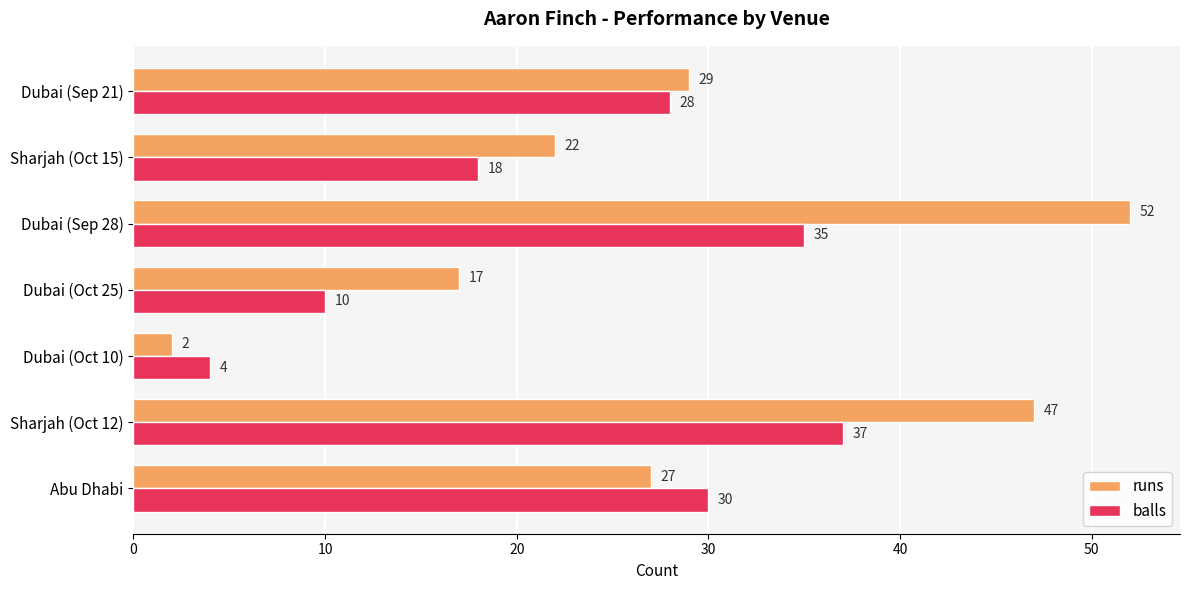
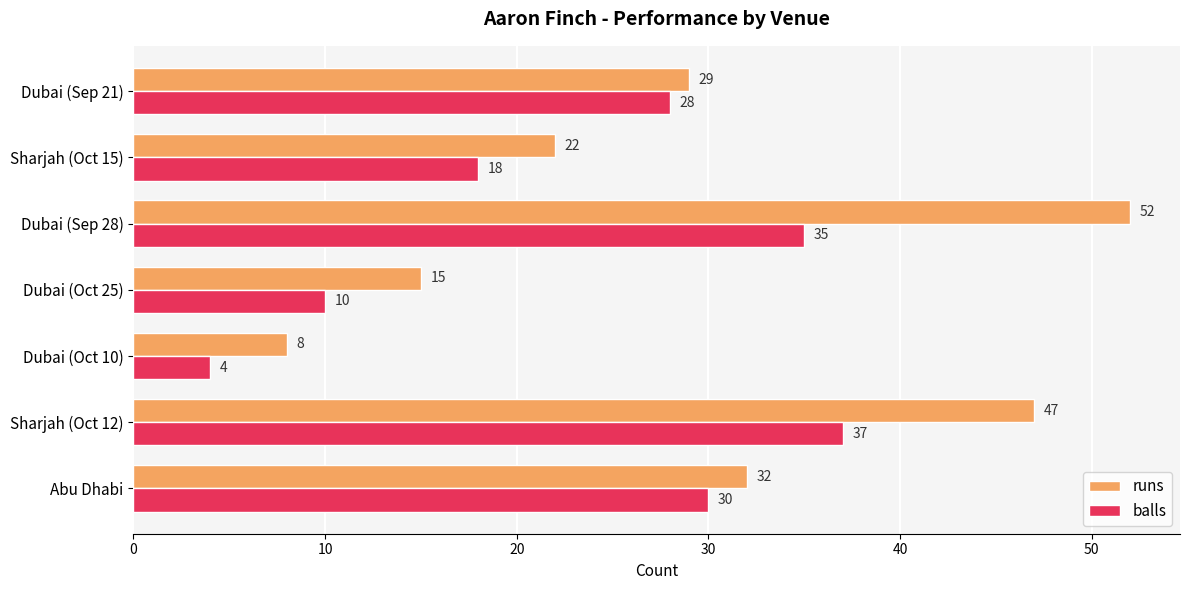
runs, Dubai (Oct 25): 17 -> 15
runs, Dubai (Oct 10): 2 -> 8
runs, Abu Dhabi: 27 -> 32
